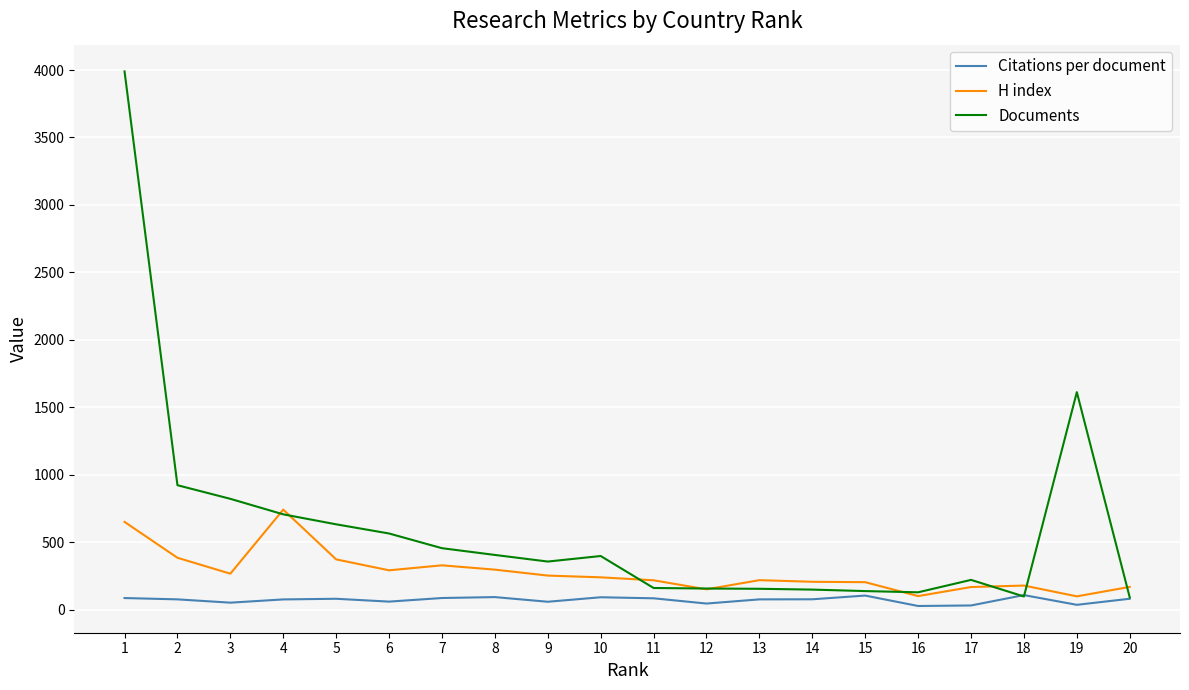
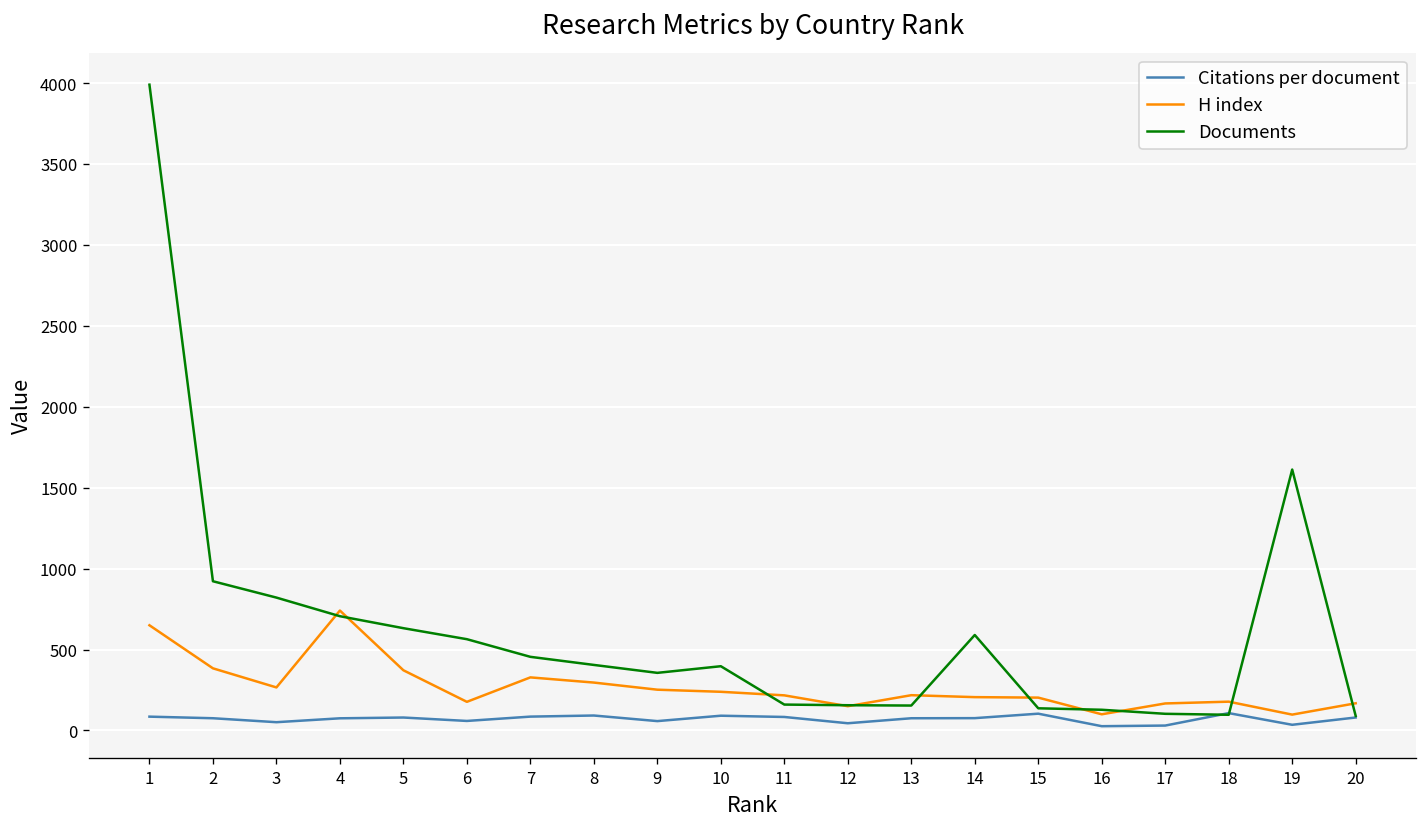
H index, 6: 290 -> 180
Documents, 14: 150 -> 590
Documents, 17: 220 -> 100
